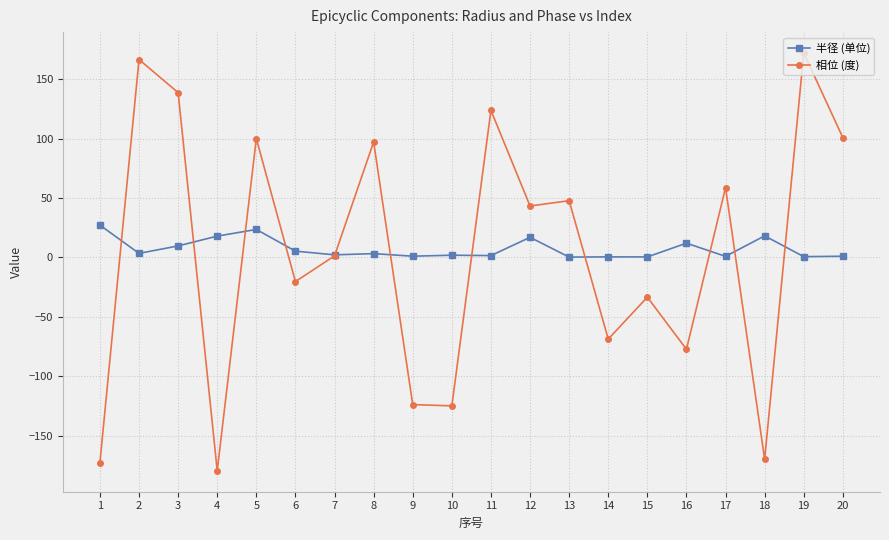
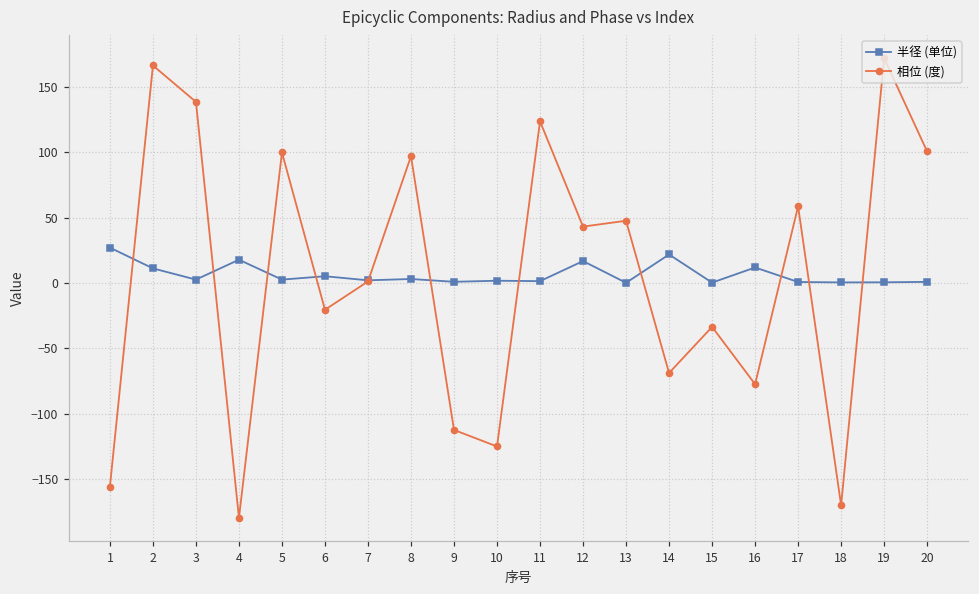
相位 (度), 1: -173 -> -156
半径 (单位), 2: 3 -> 11
半径 (单位), 3: 10 -> 3
半径 (单位), 5: 24 -> 3
相位 (度), 9: -124 -> -112
半径 (单位), 14: 0 -> 22
半径 (单位), 18: 18 -> 1
